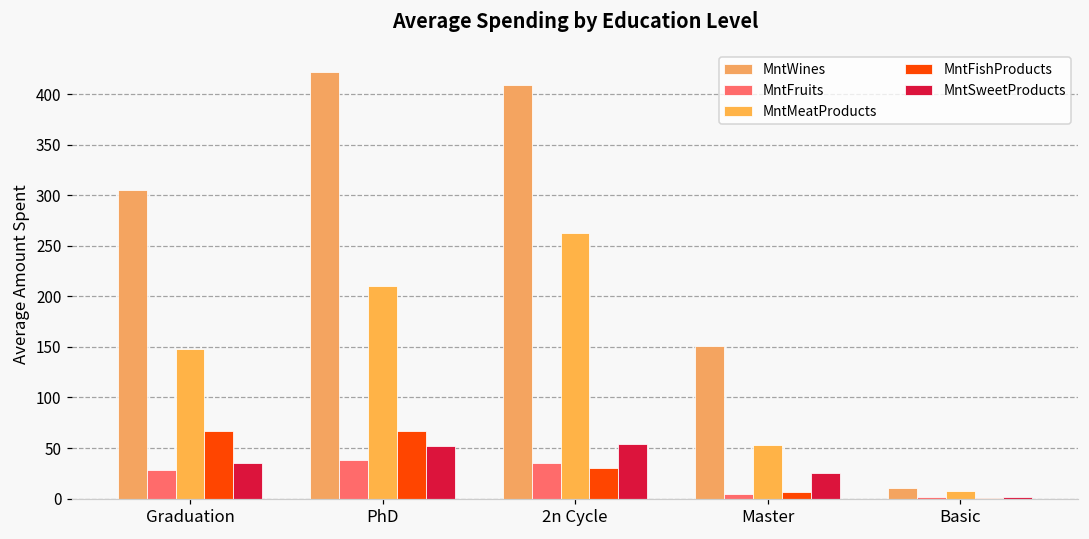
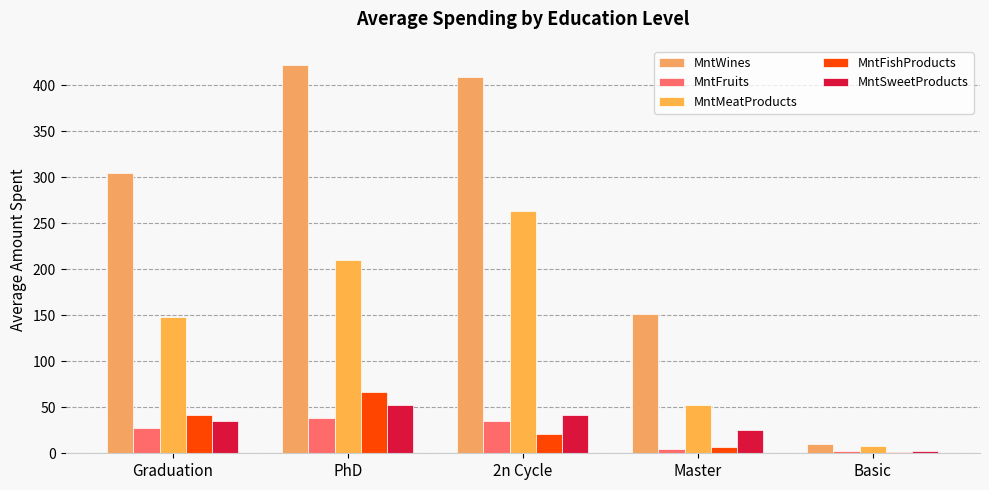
MntFishProducts, Graduation: 70 -> 40
MntFishProducts, 2n Cycle: 30 -> 20
MntSweetProducts, 2n Cycle: 50 -> 40
